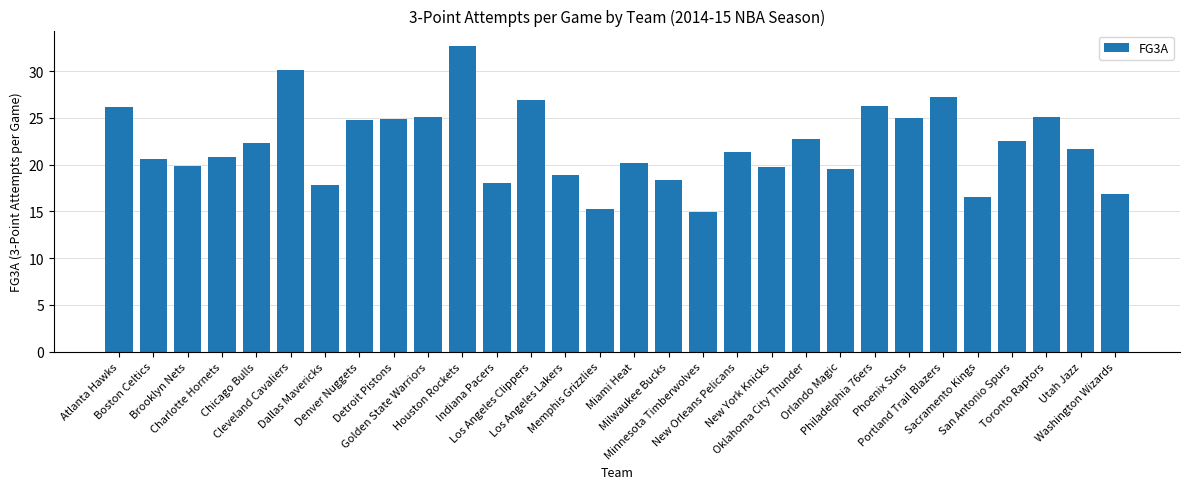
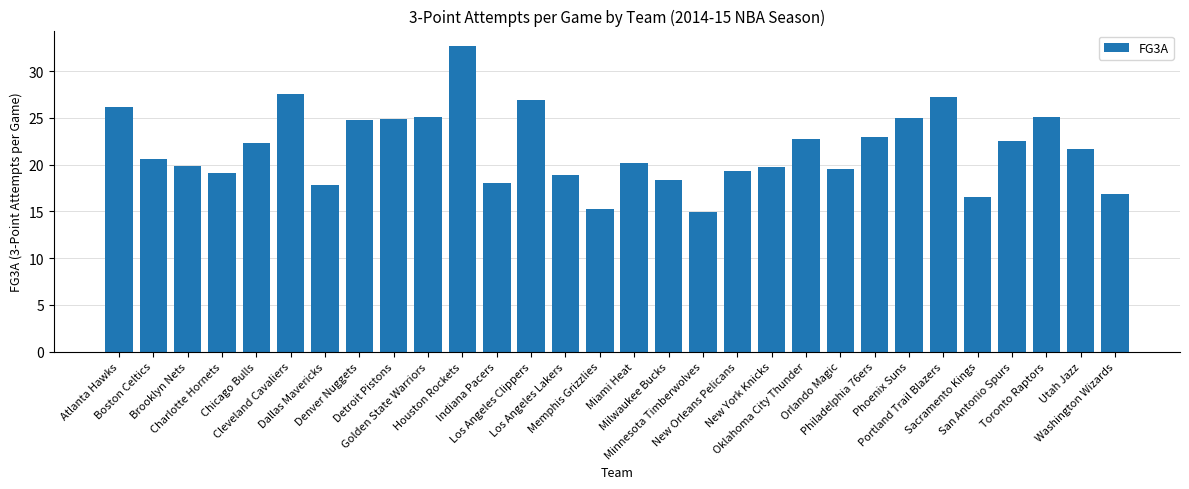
Charlotte Hornets: 21 -> 19
Cleveland Cavaliers: 30 -> 28
New Orleans Pelicans: 21 -> 19
Philadelphia 76ers: 26 -> 23
